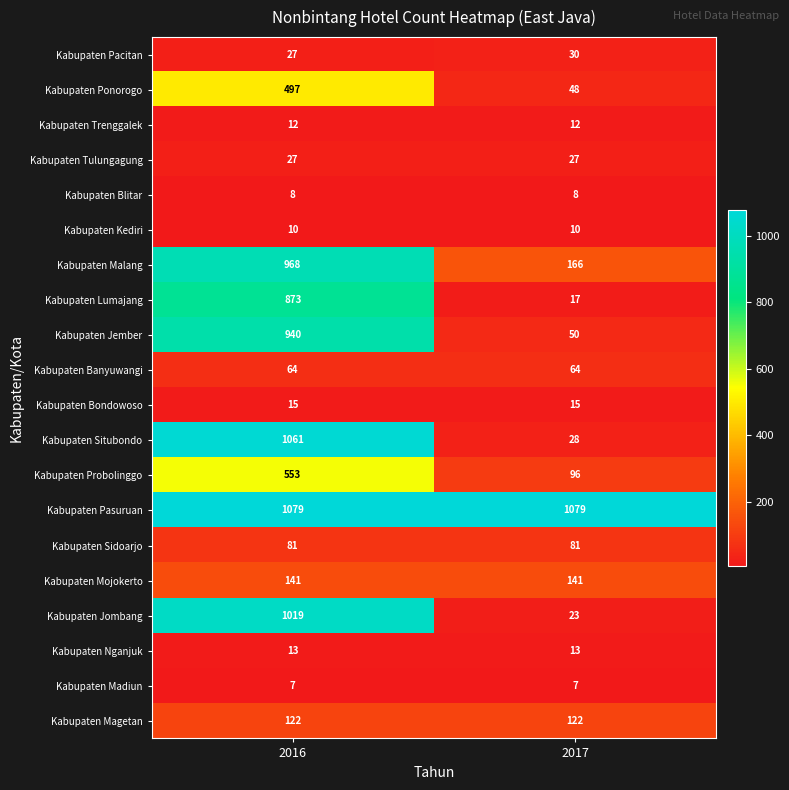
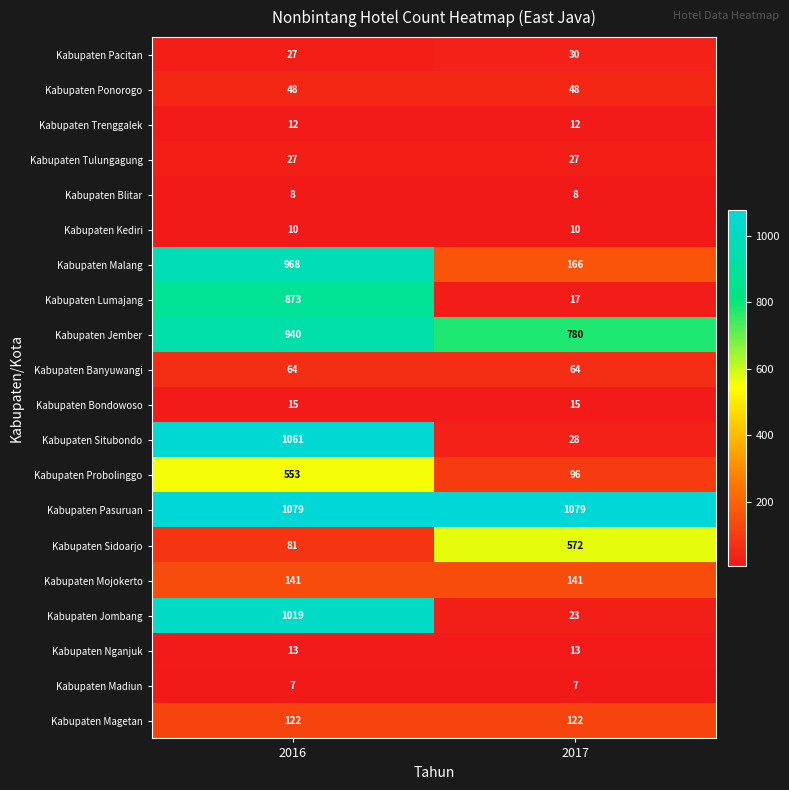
Kabupaten Ponorogo, 2016: 497 -> 48
Kabupaten Jember, 2017: 50 -> 780
Kabupaten Sidoarjo, 2017: 81 -> 572
